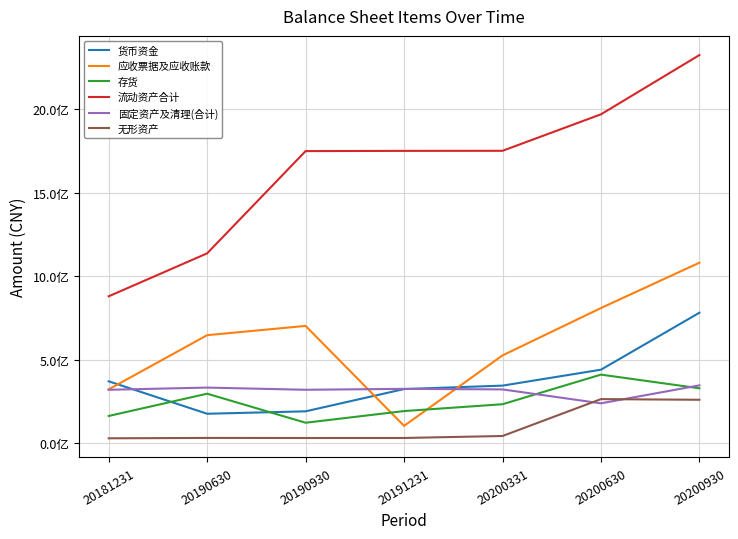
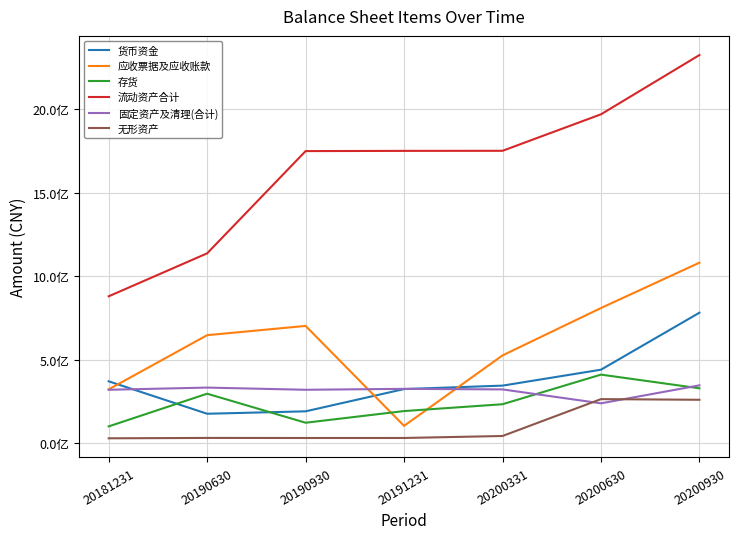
存货, 20181231: 1.6亿 -> 1.0亿
